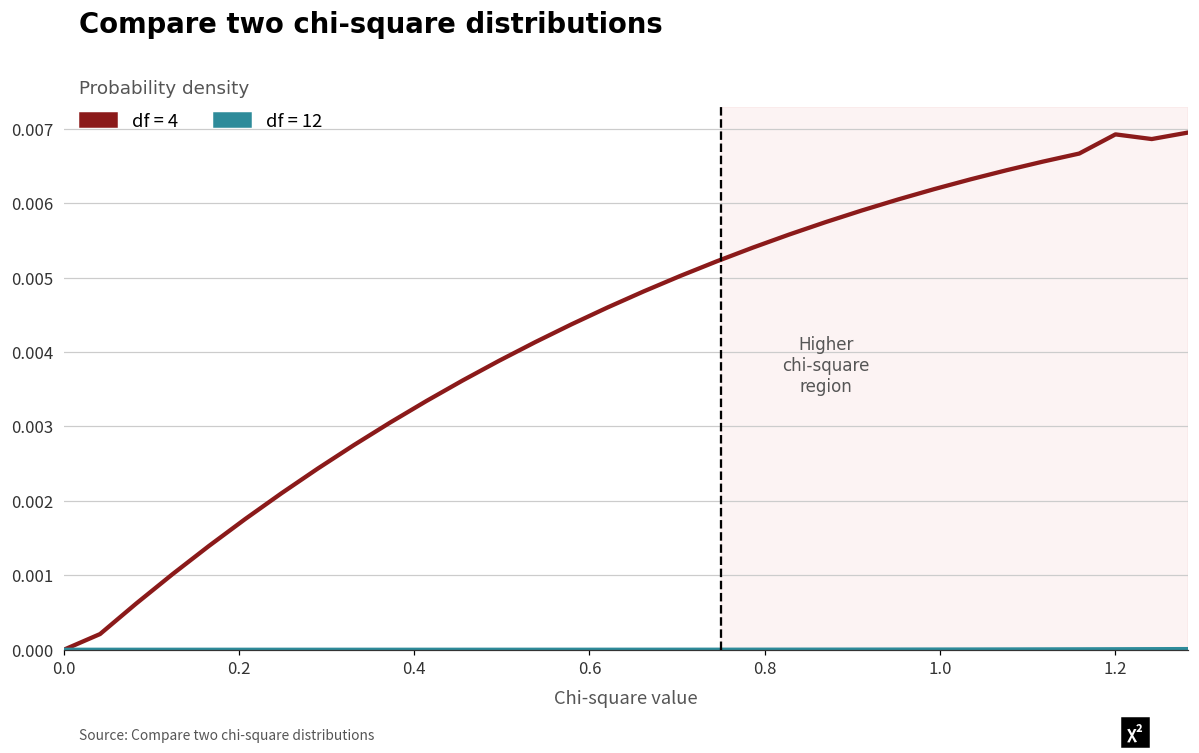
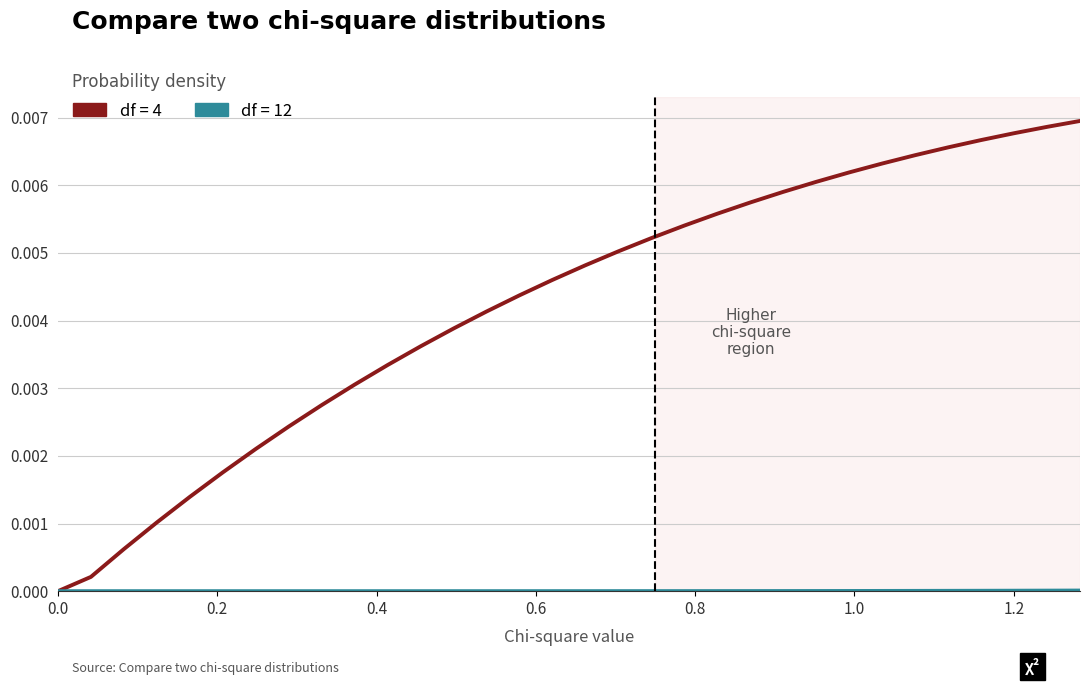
df = 4, 1.2: 0.0069 -> 0.0068
